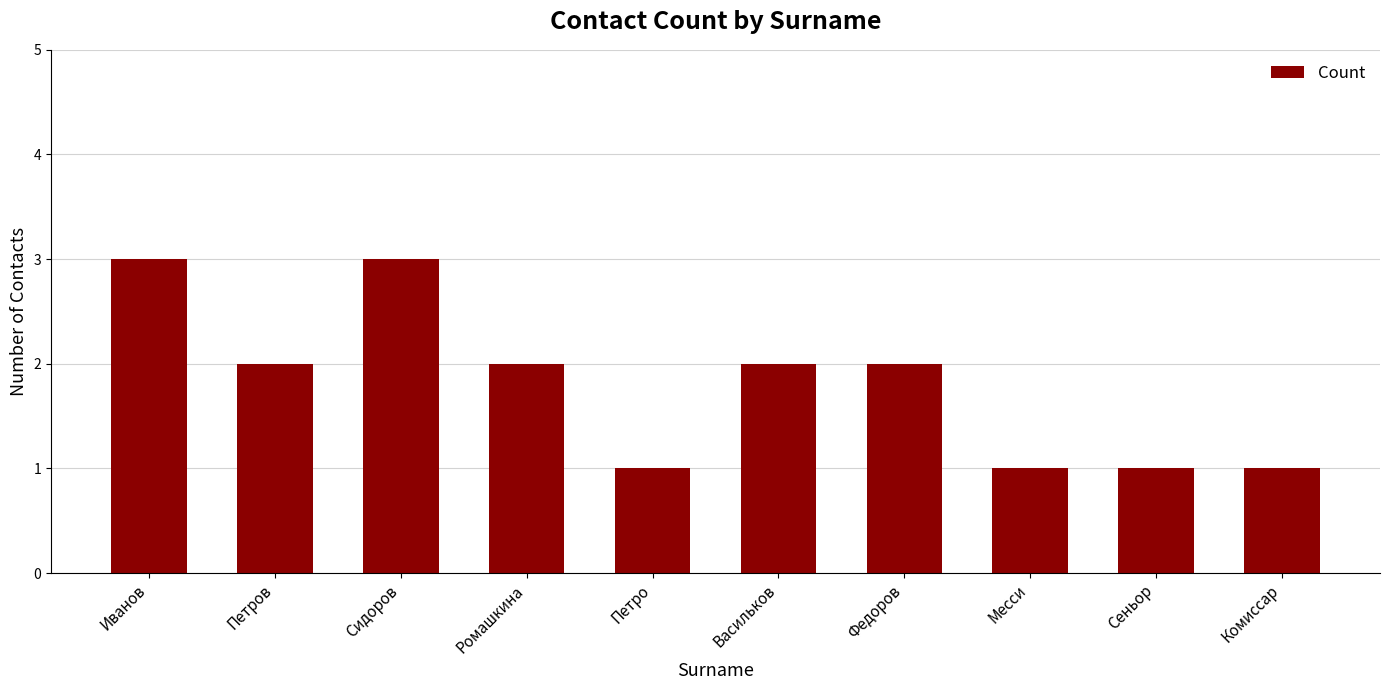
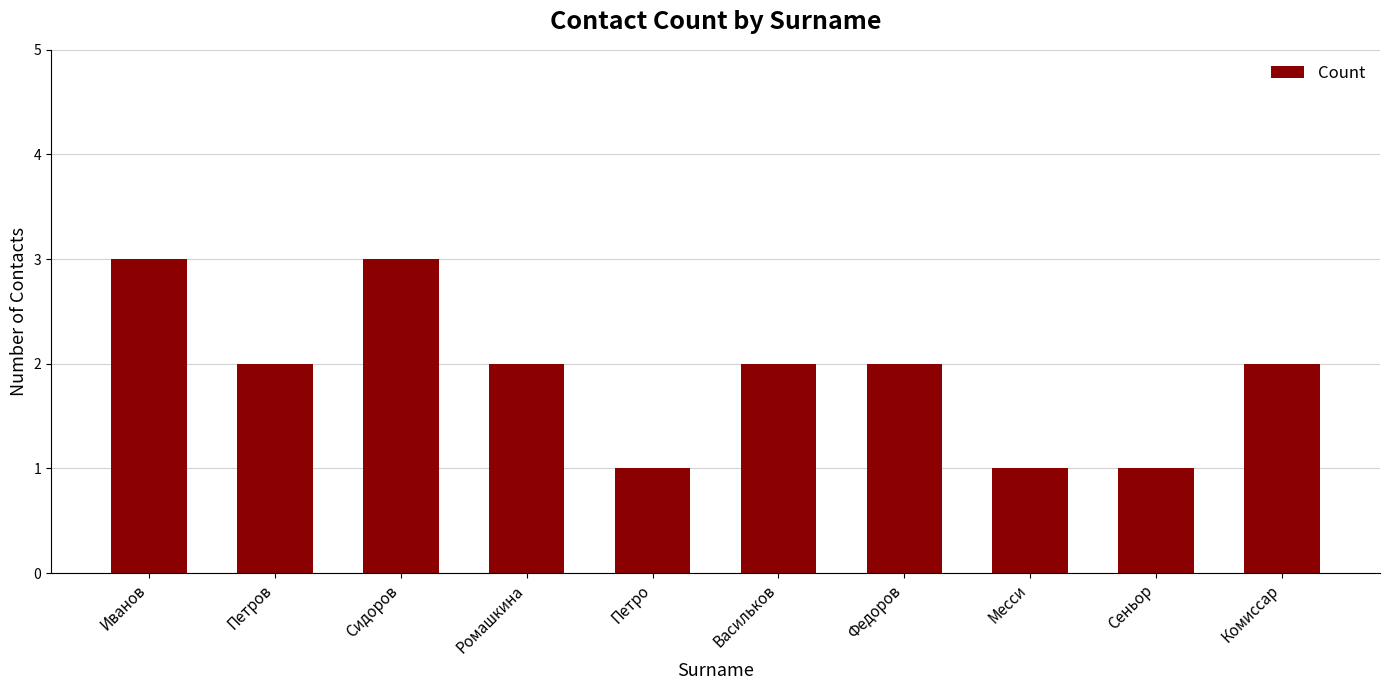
Комиссар: 1 -> 2
